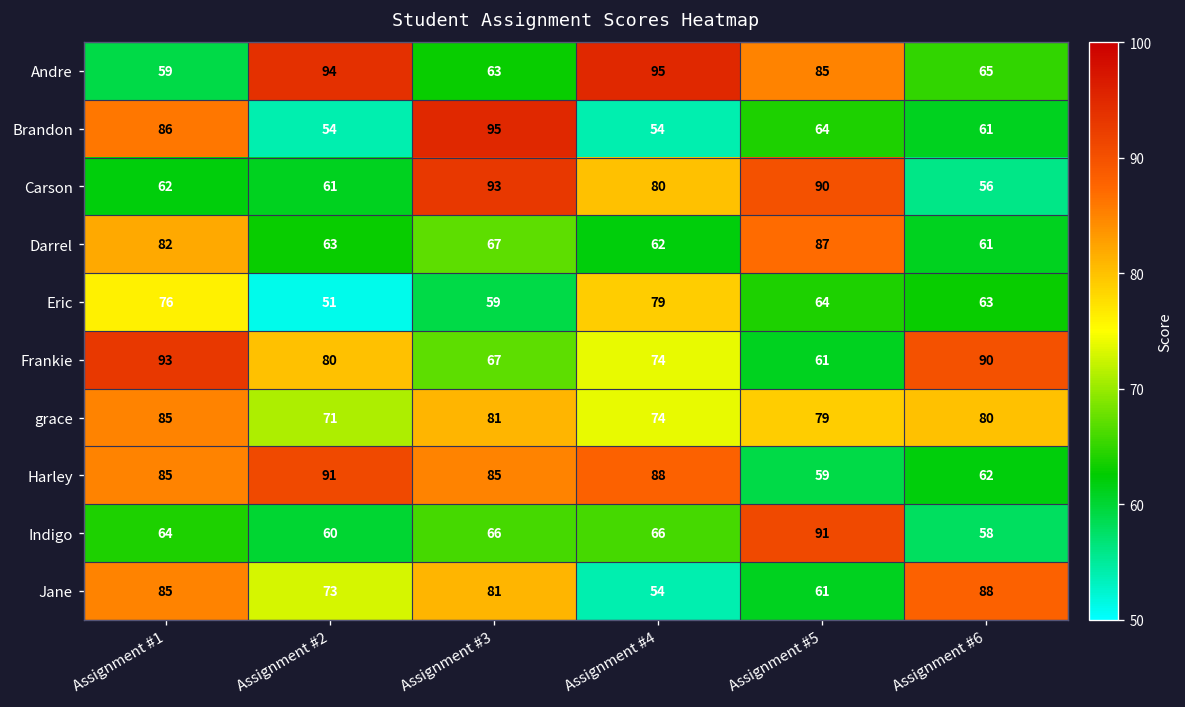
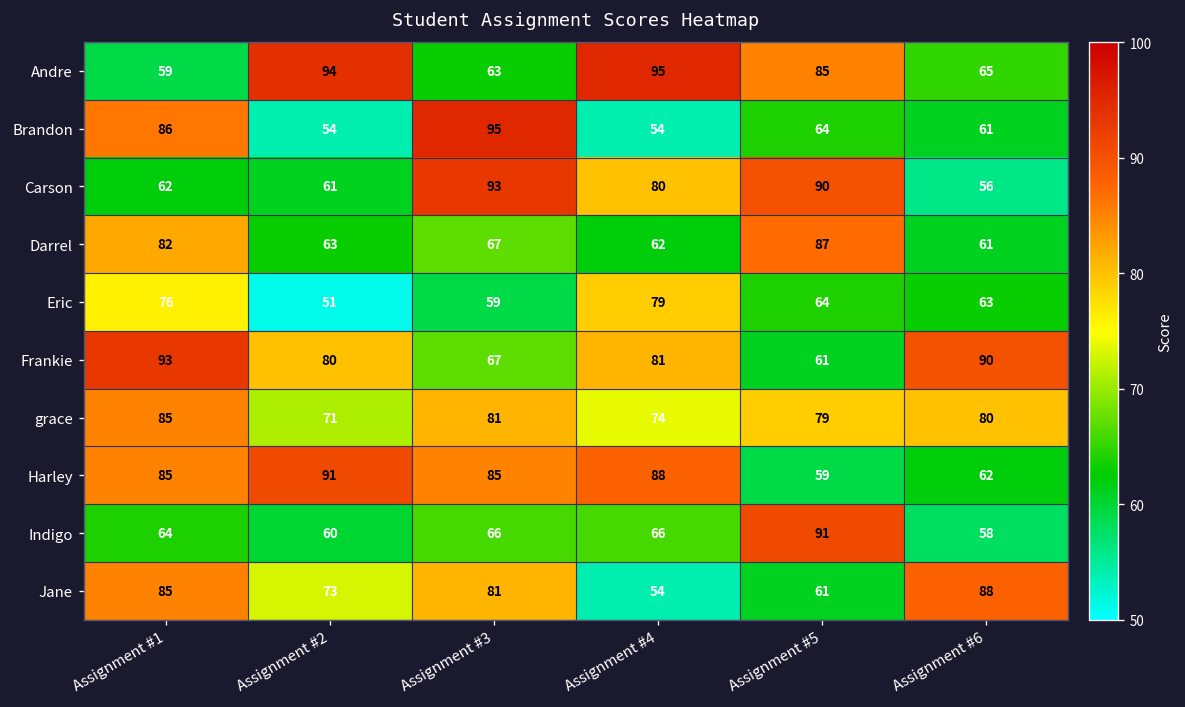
Frankie, Assignment #4: 74 -> 81
